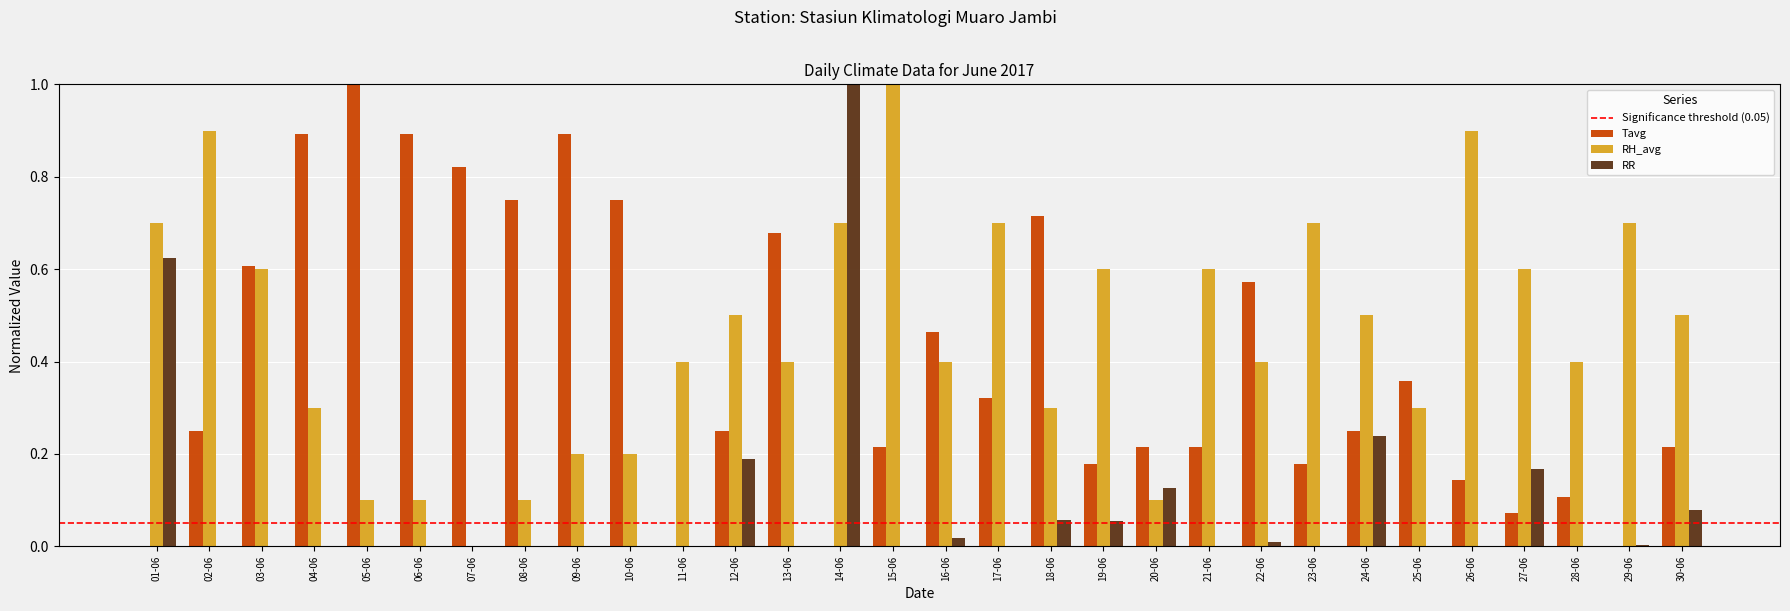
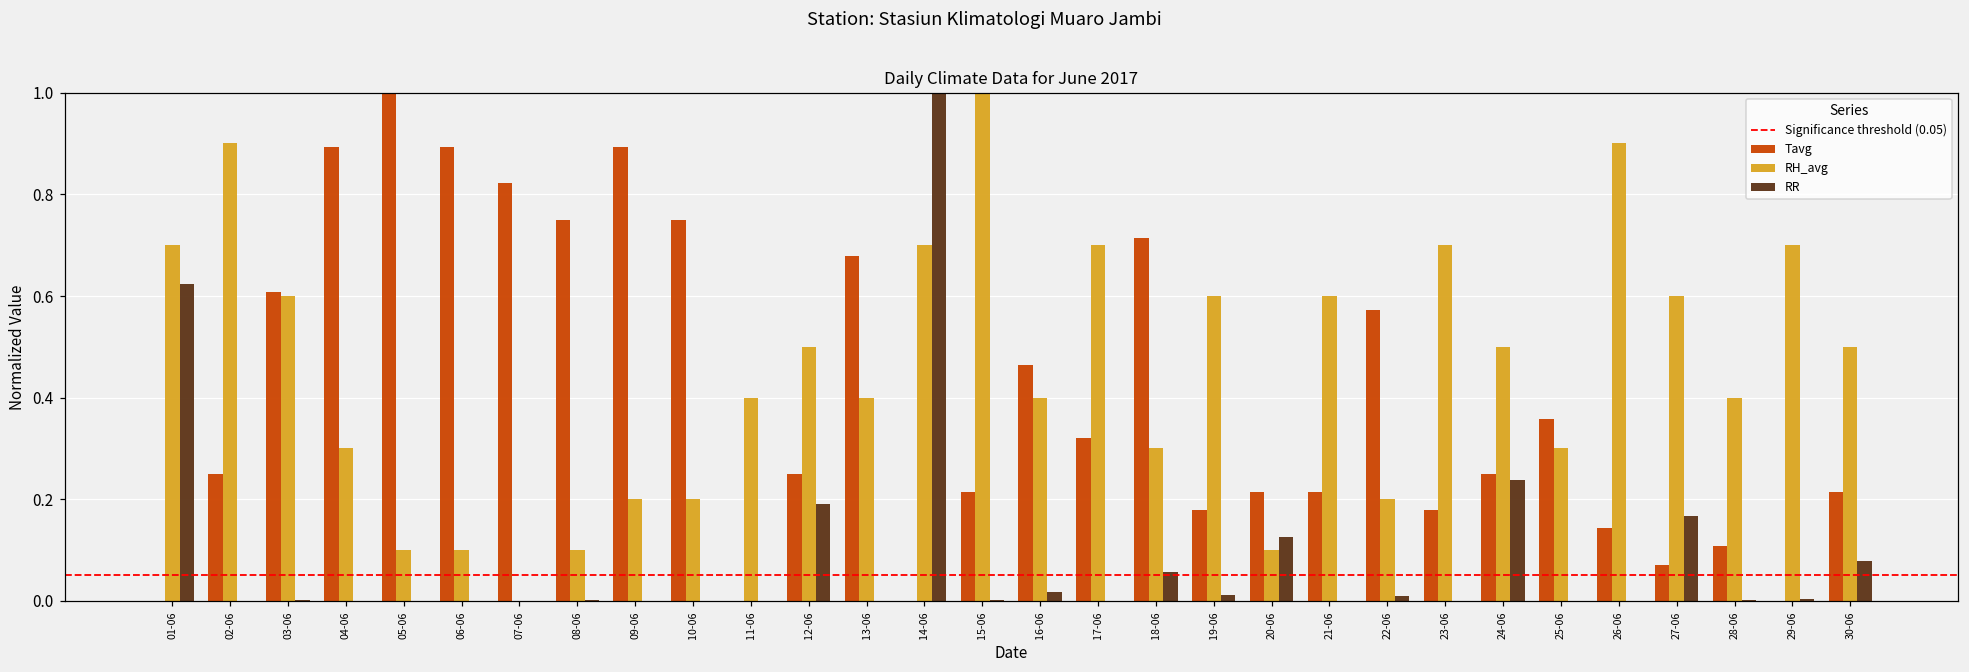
RR, 19-06: 0.06 -> 0.01
RH_avg, 22-06: 0.40 -> 0.20
